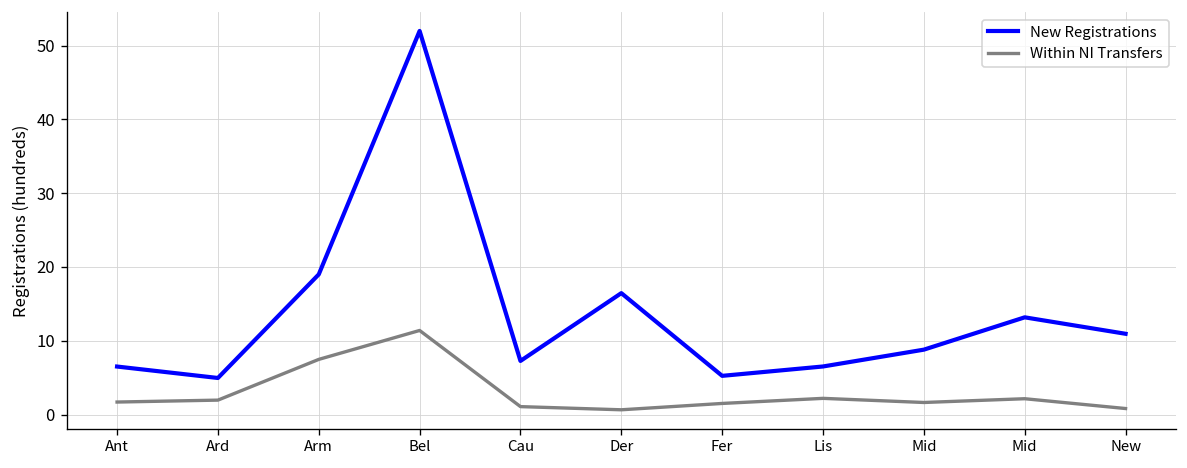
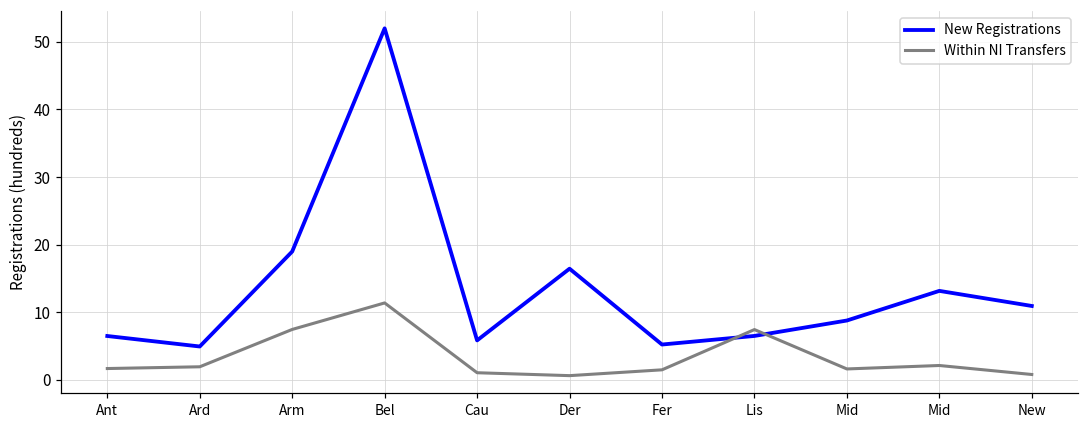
New Registrations, Cau: 7 -> 6
Within NI Transfers, Lis: 2 -> 7
